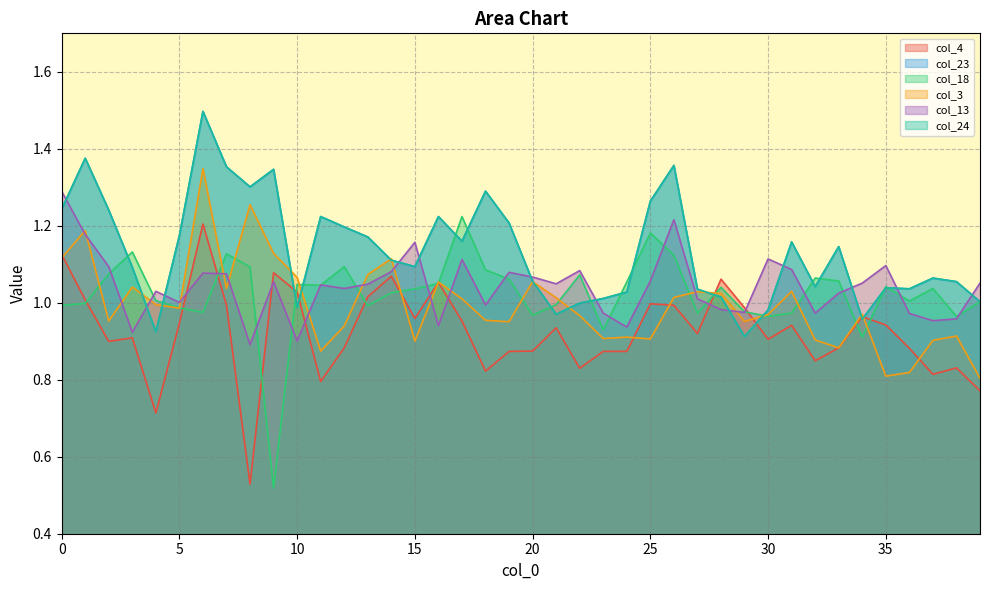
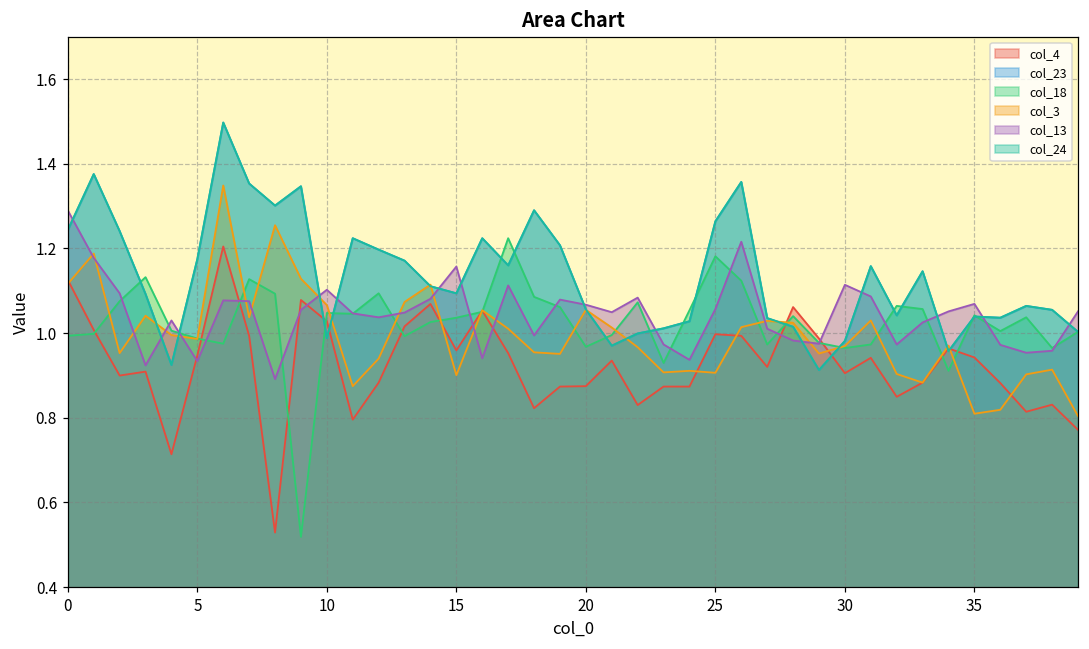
col_13, 5: 1.00 -> 0.93
col_13, 10: 0.90 -> 1.10
col_13, 35: 1.10 -> 1.07
